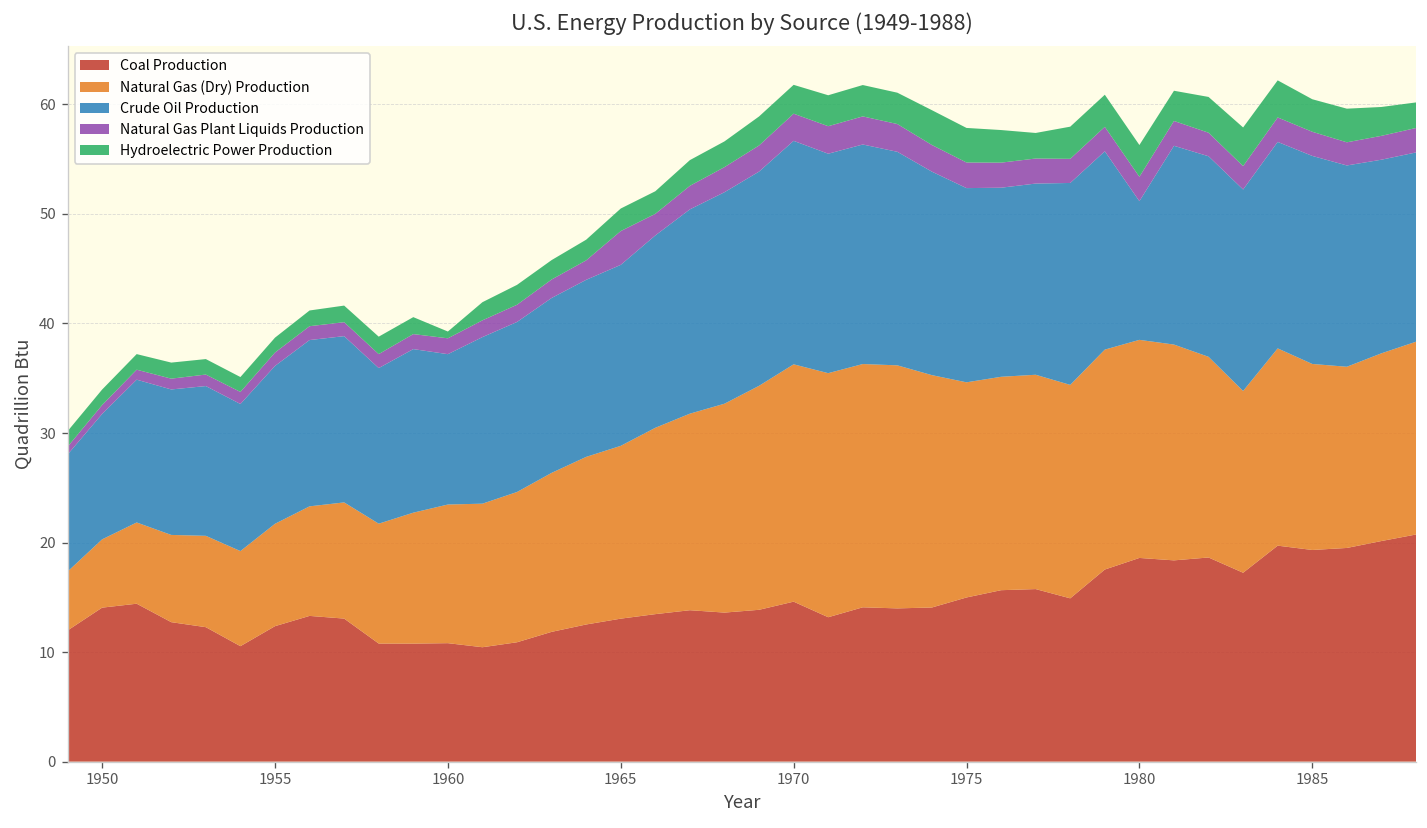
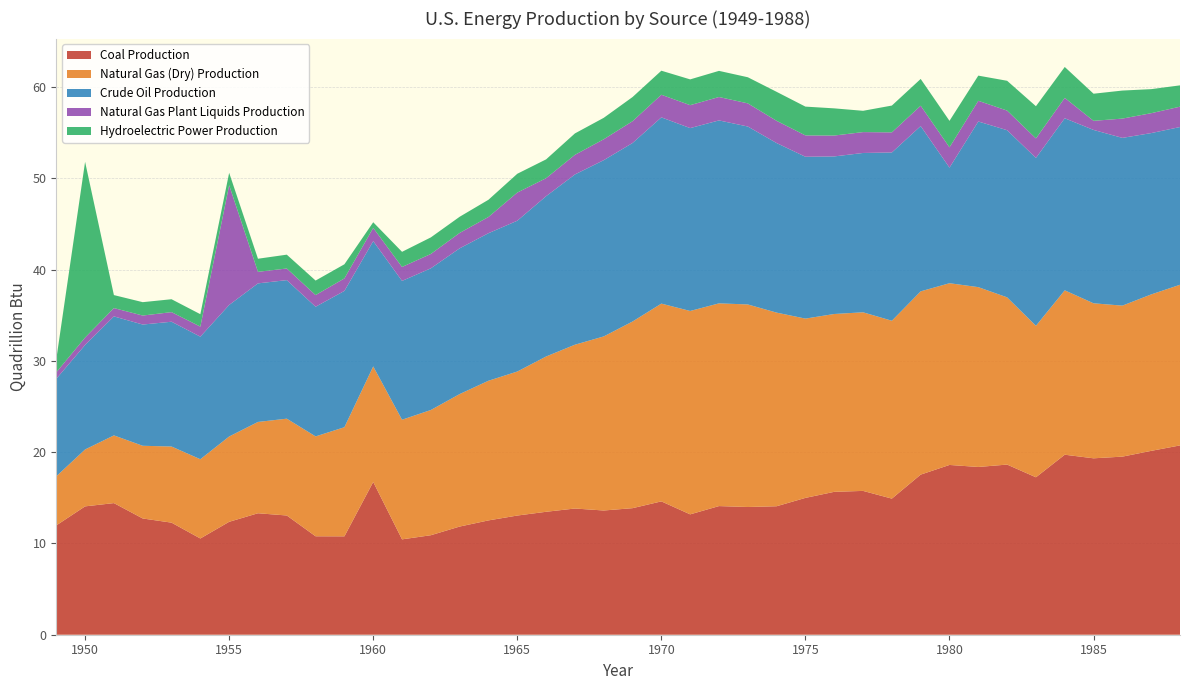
Hydroelectric Power Production, 1950: 1 -> 19
Natural Gas Plant Liquids Production, 1955: 1 -> 13
Coal Production, 1960: 11 -> 17
Natural Gas Plant Liquids Production, 1985: 2 -> 1
